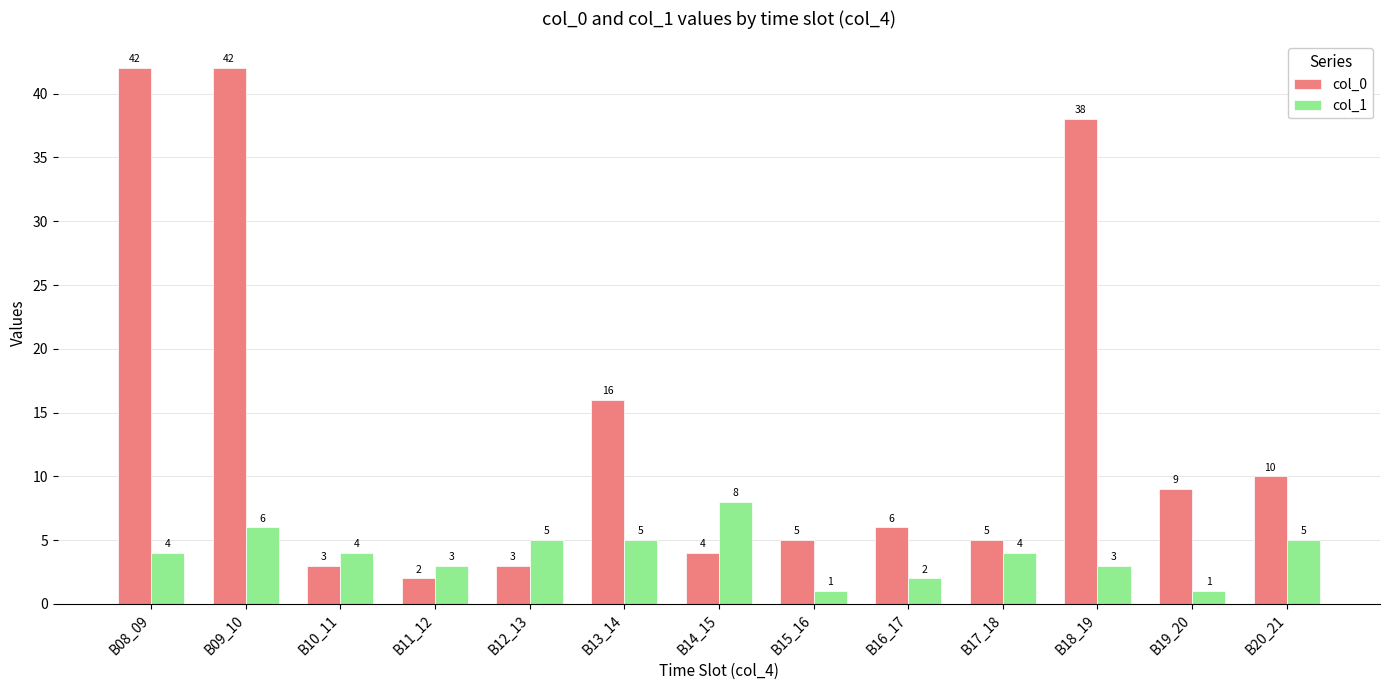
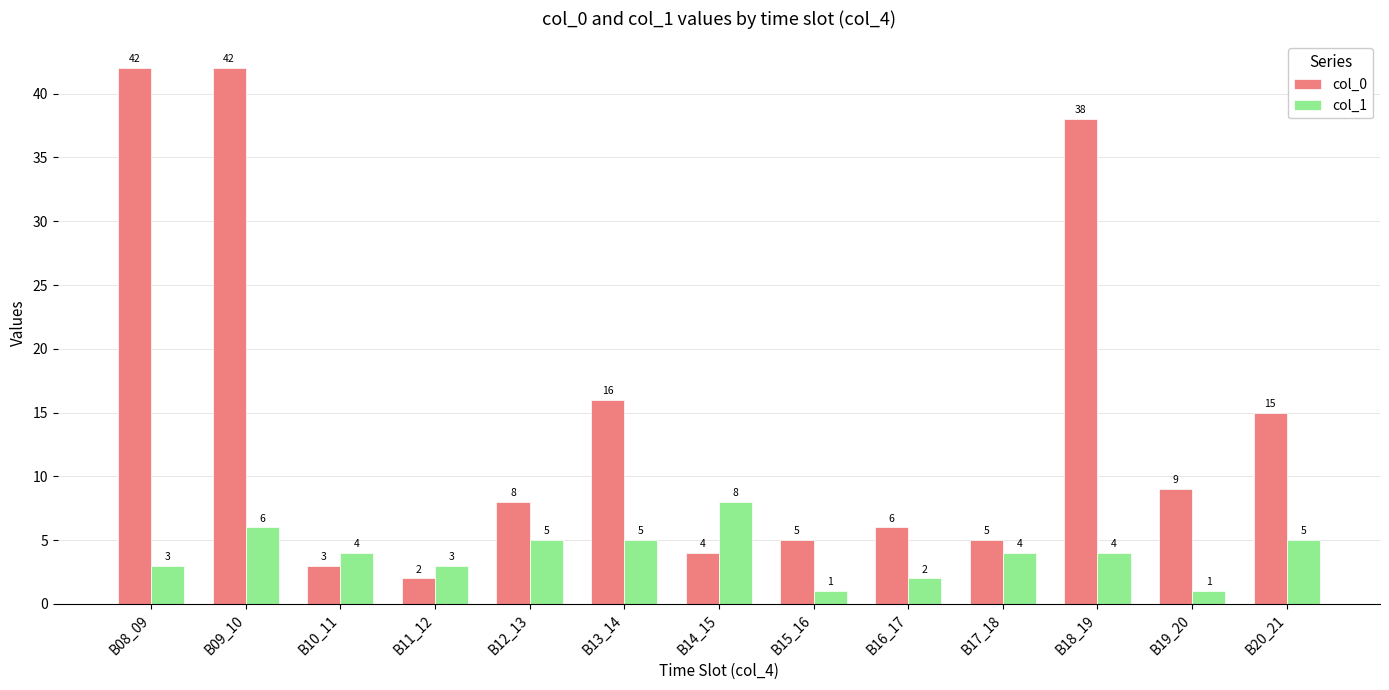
col_1, B08_09: 4 -> 3
col_0, B12_13: 3 -> 8
col_1, B18_19: 3 -> 4
col_0, B20_21: 10 -> 15
